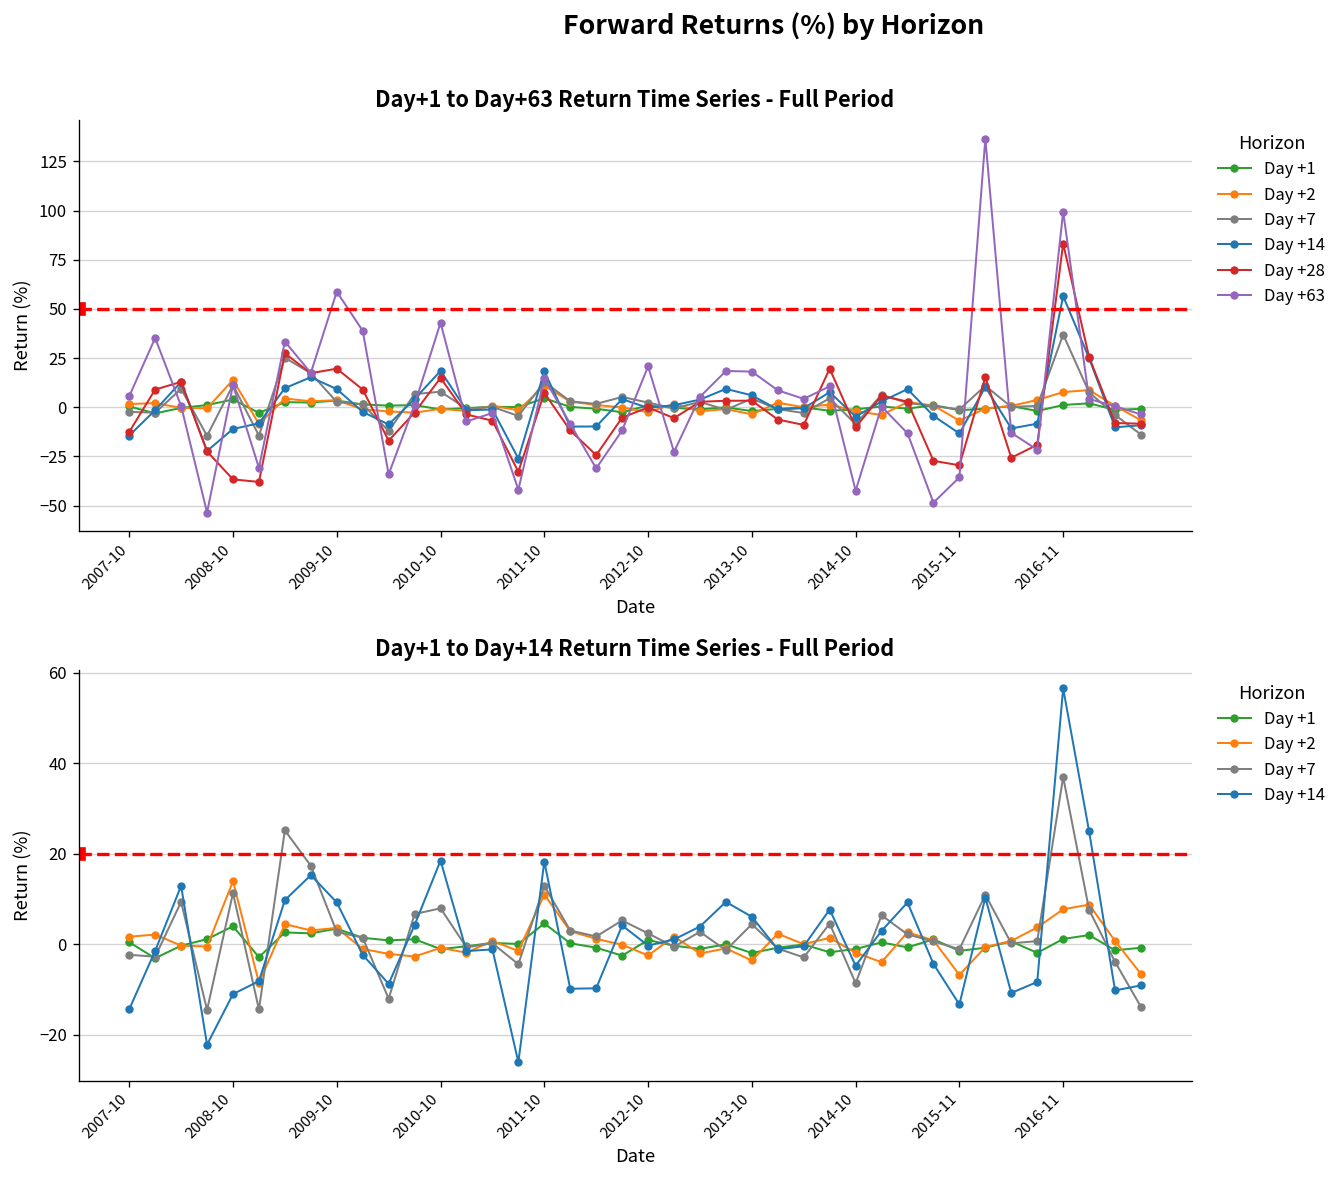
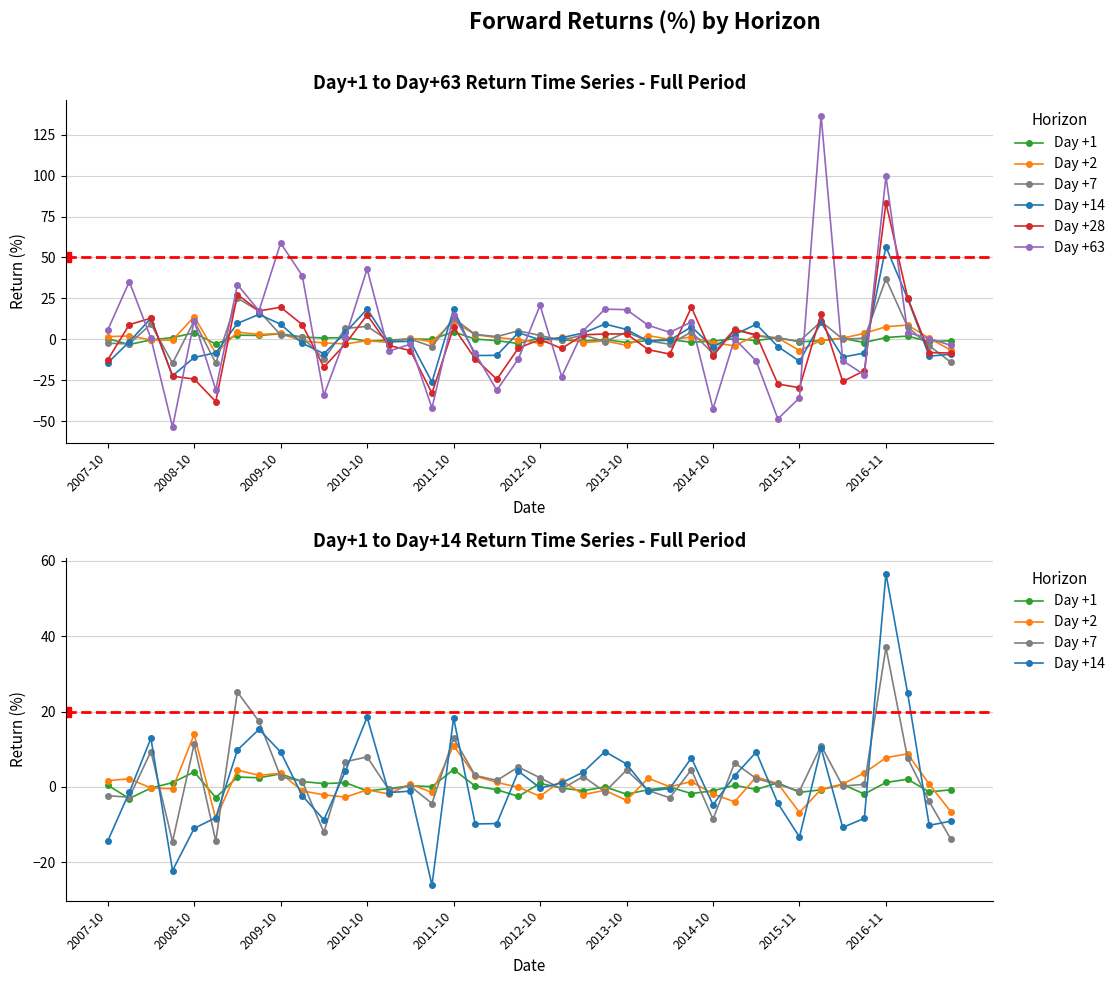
Day+1 to Day+63 Return Time Series - Full Period, Day +28, 2008-10: -37 -> -24
